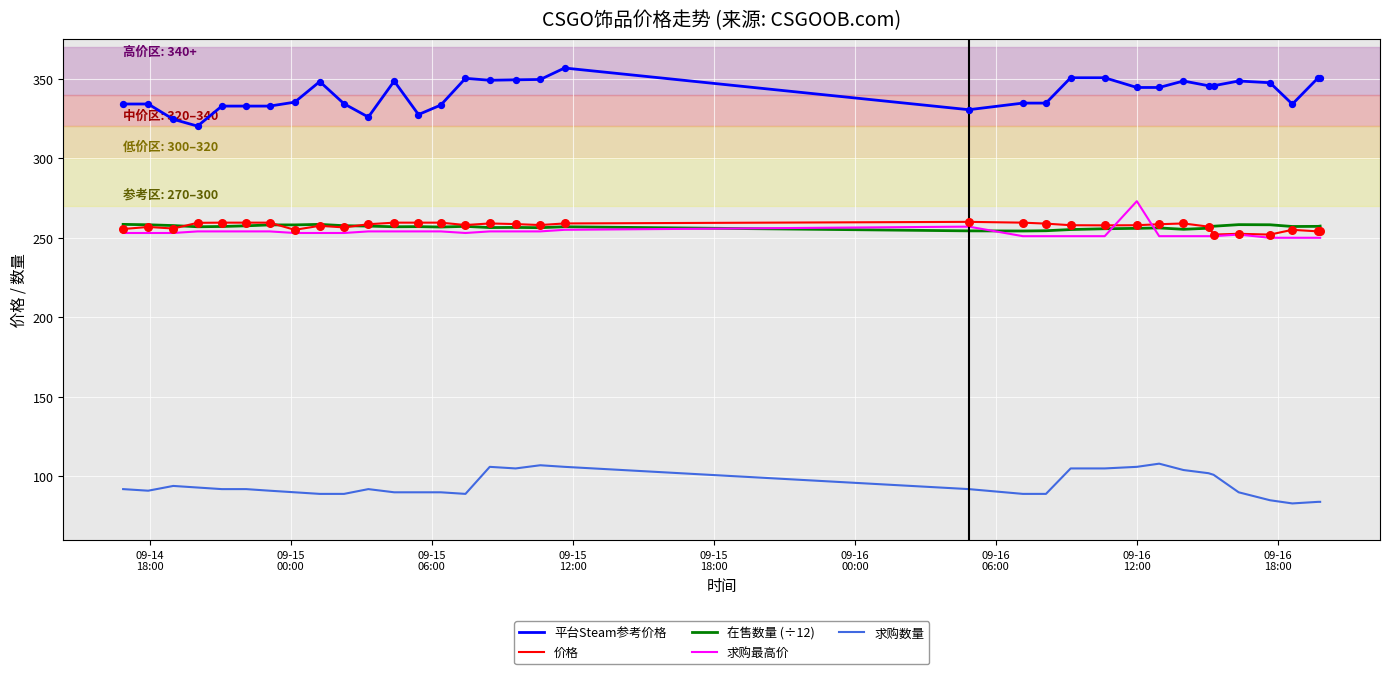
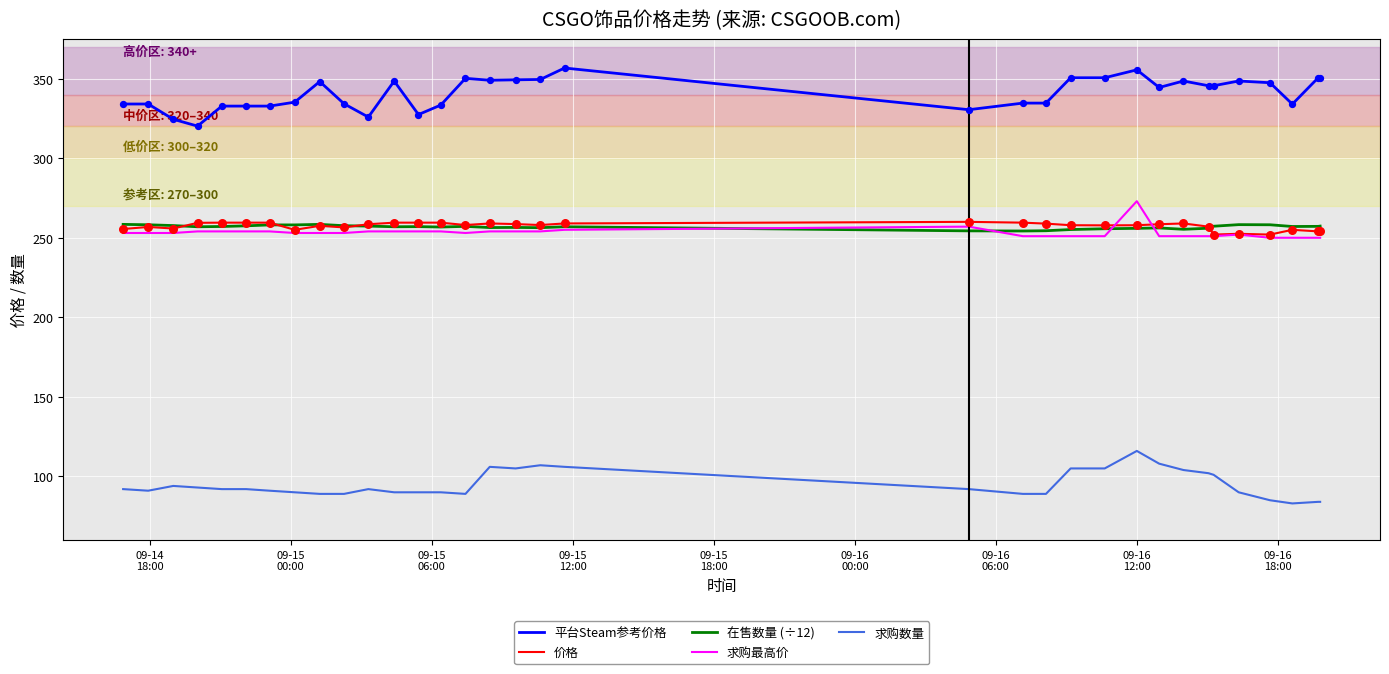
平台Steam参考价格, 09-16 12:00: 344 -> 356
求购数量, 09-16 12:00: 106 -> 116
